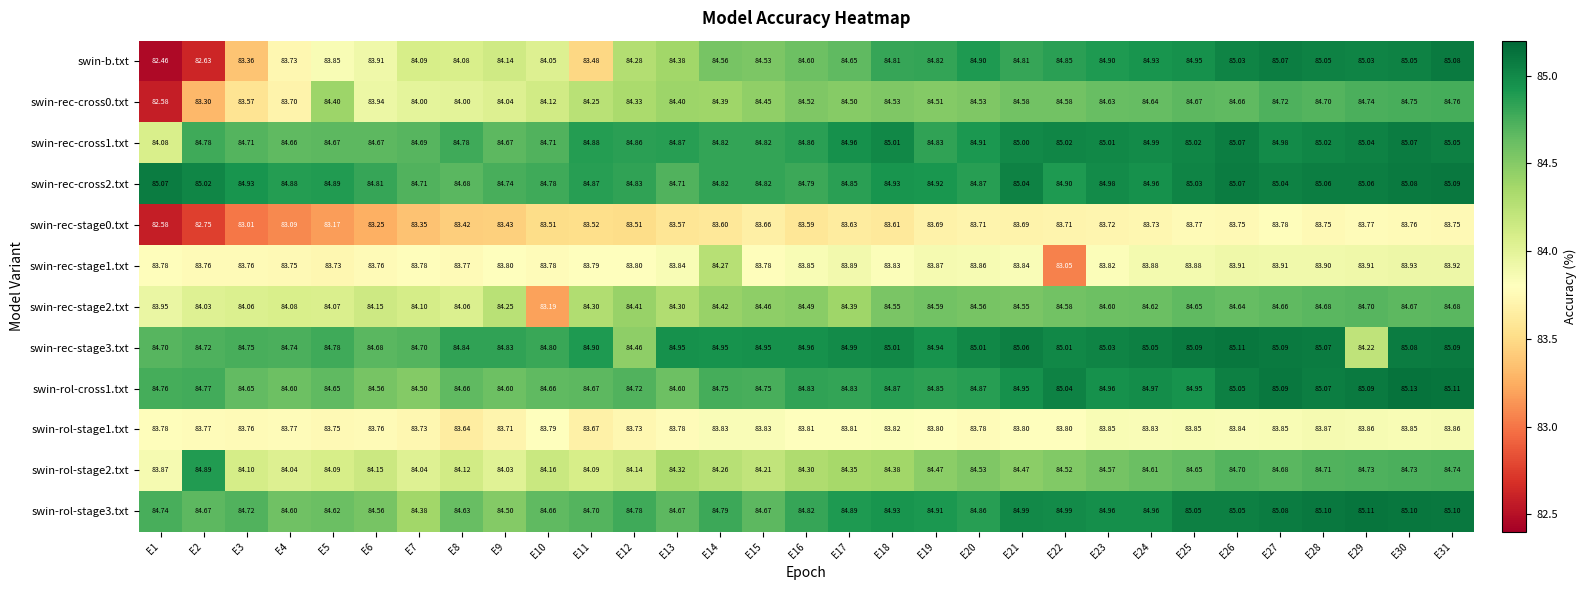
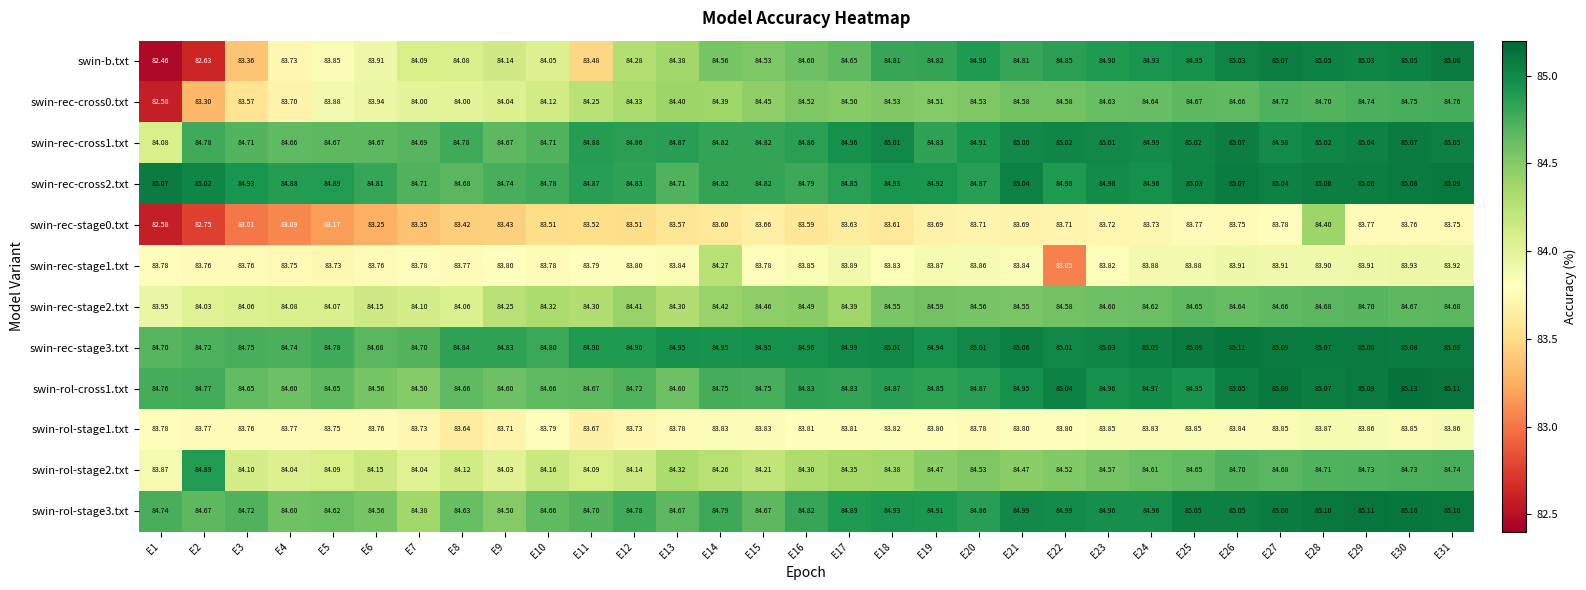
swin-rec-cross0.txt, E5: 84.40 -> 83.88
swin-rec-stage0.txt, E28: 83.75 -> 84.40
swin-rec-stage2.txt, E10: 83.19 -> 84.32
swin-rec-stage3.txt, E12: 84.46 -> 84.90
swin-rec-stage3.txt, E29: 84.22 -> 85.08
